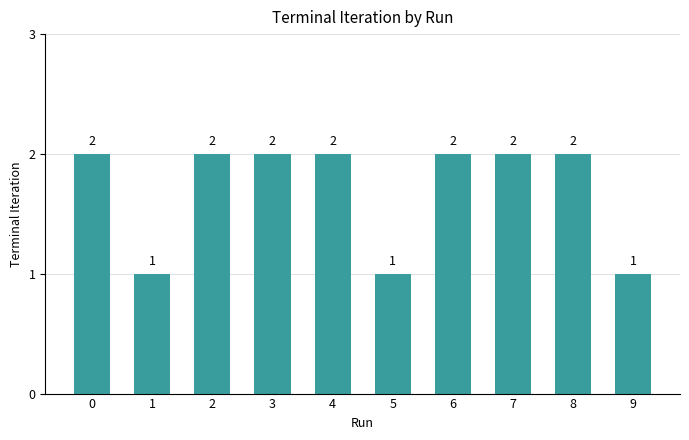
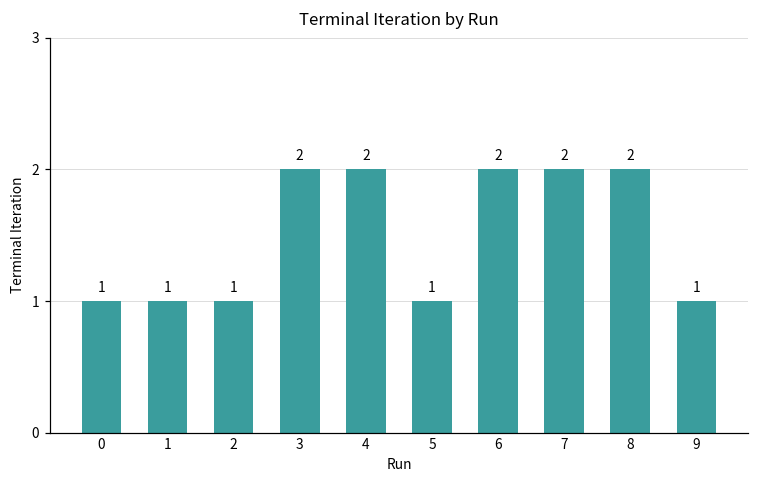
0: 2 -> 1
2: 2 -> 1
